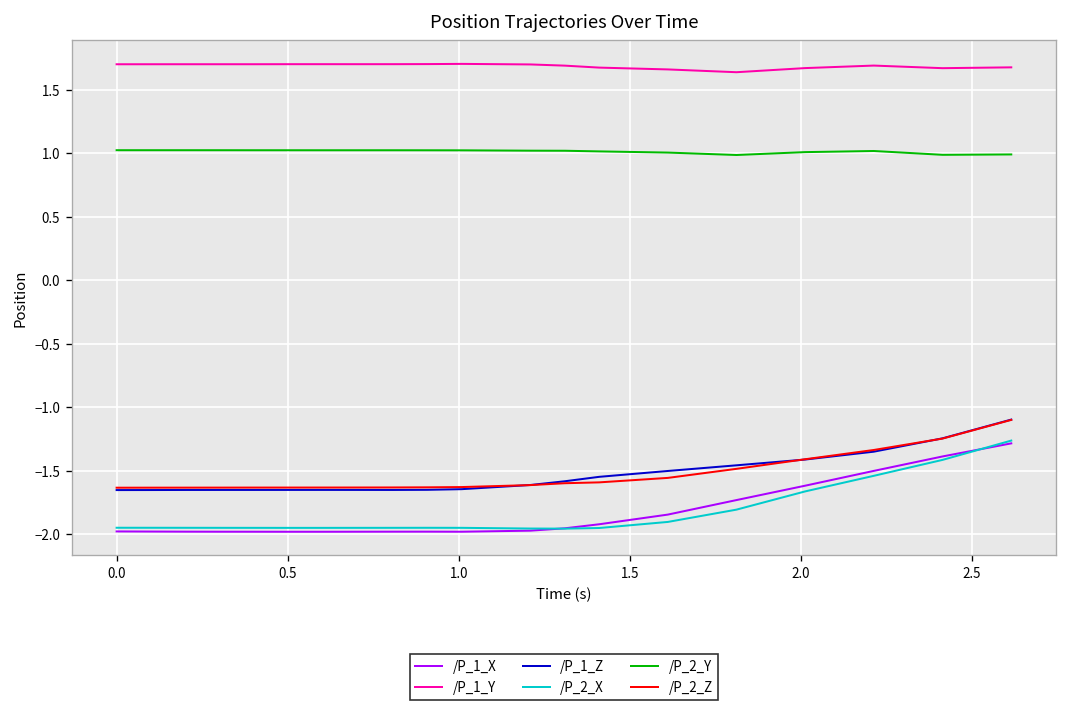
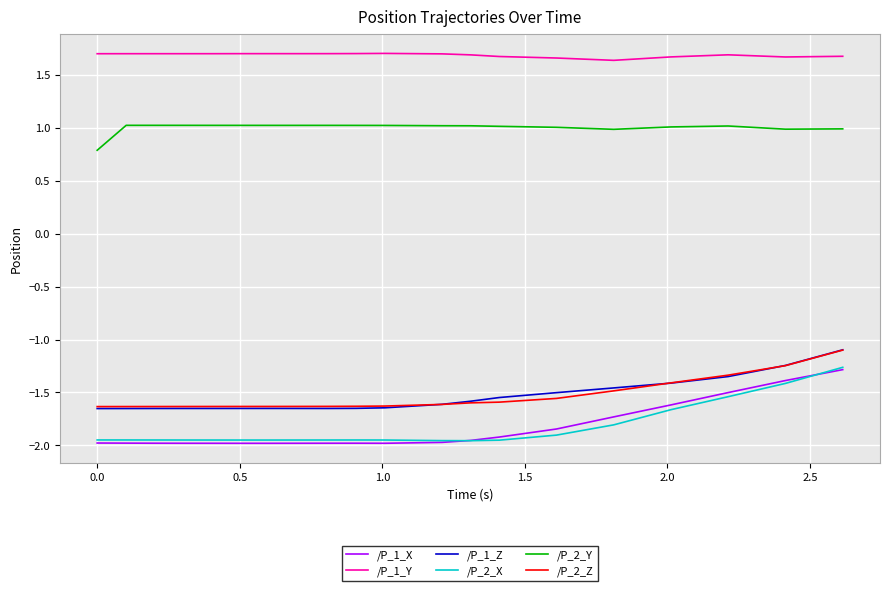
/P_2_Y, 0.0: 1.02 -> 0.79
